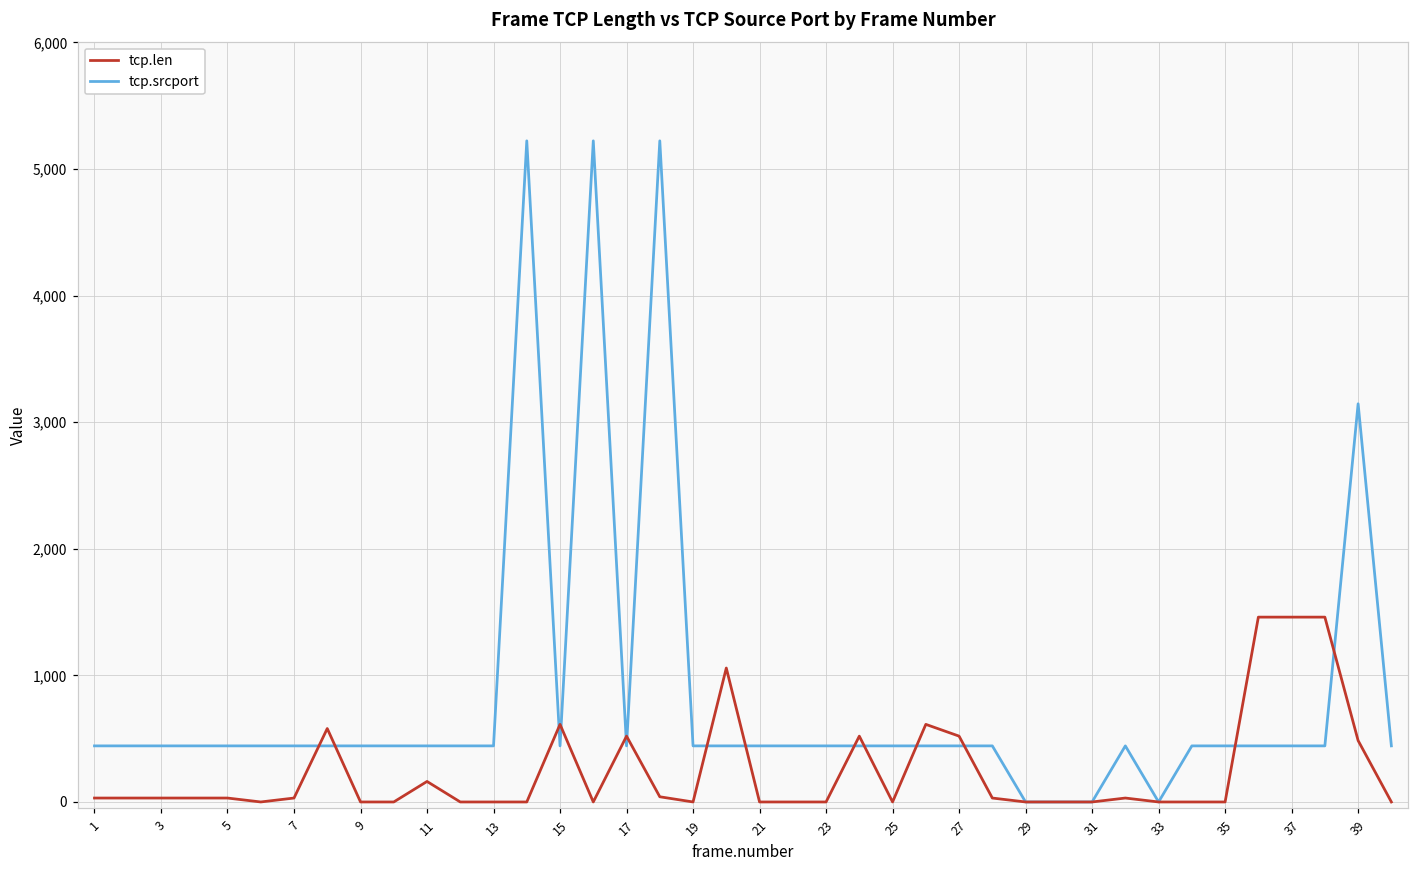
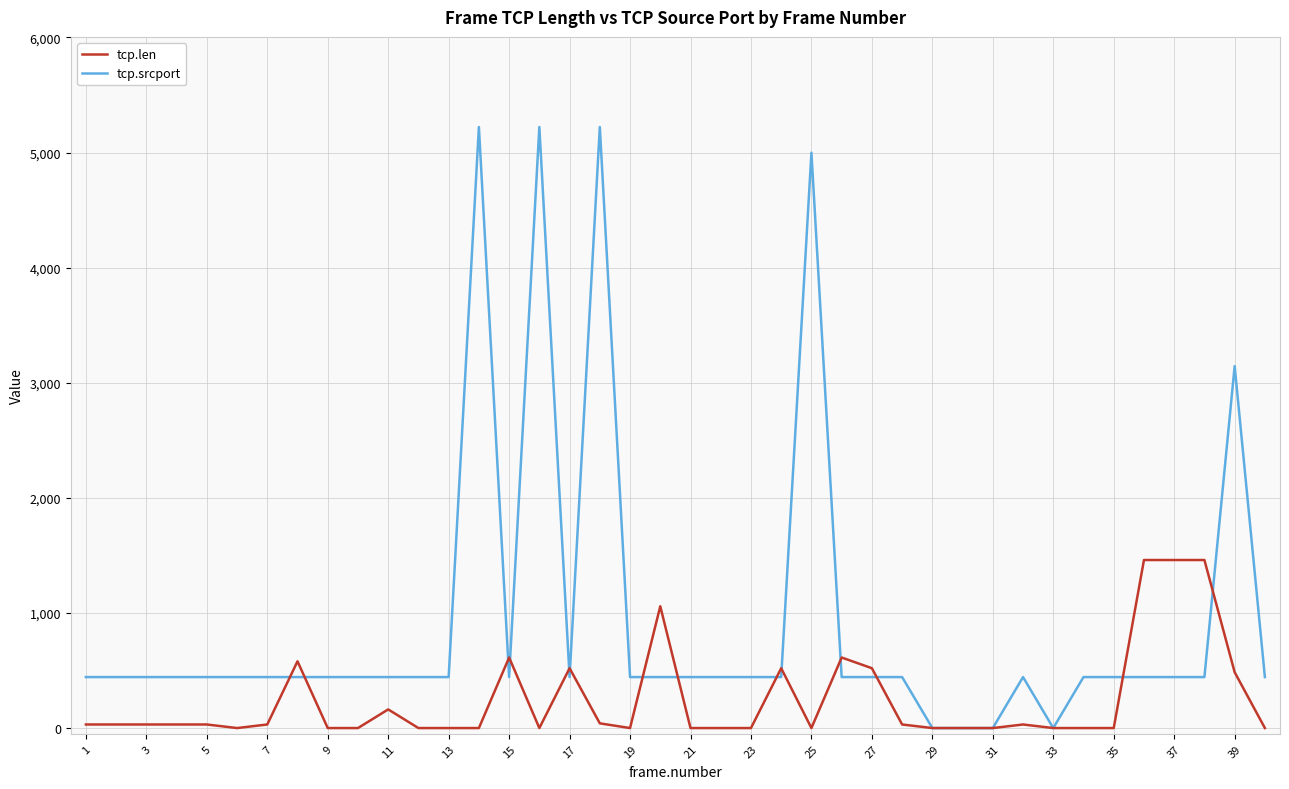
tcp.srcport, 25: 440 -> 5,000
